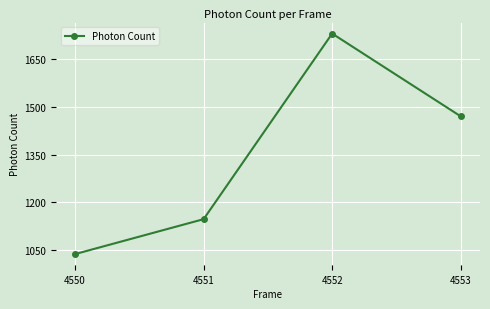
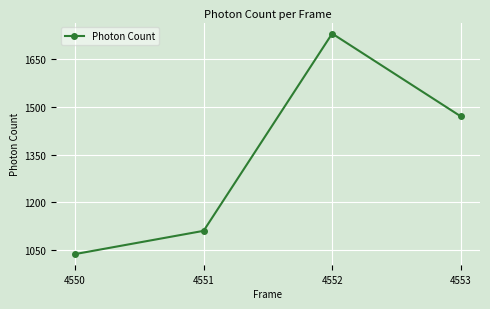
4551: 1150 -> 1110
